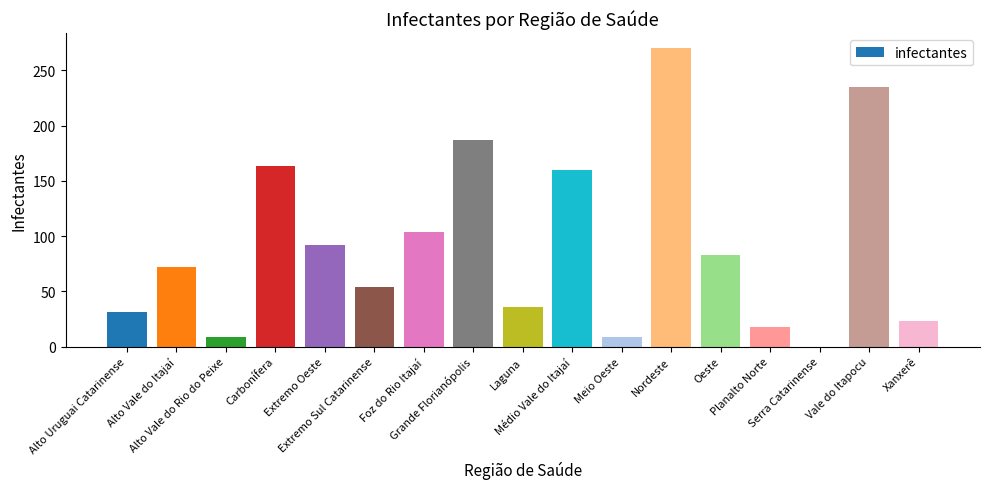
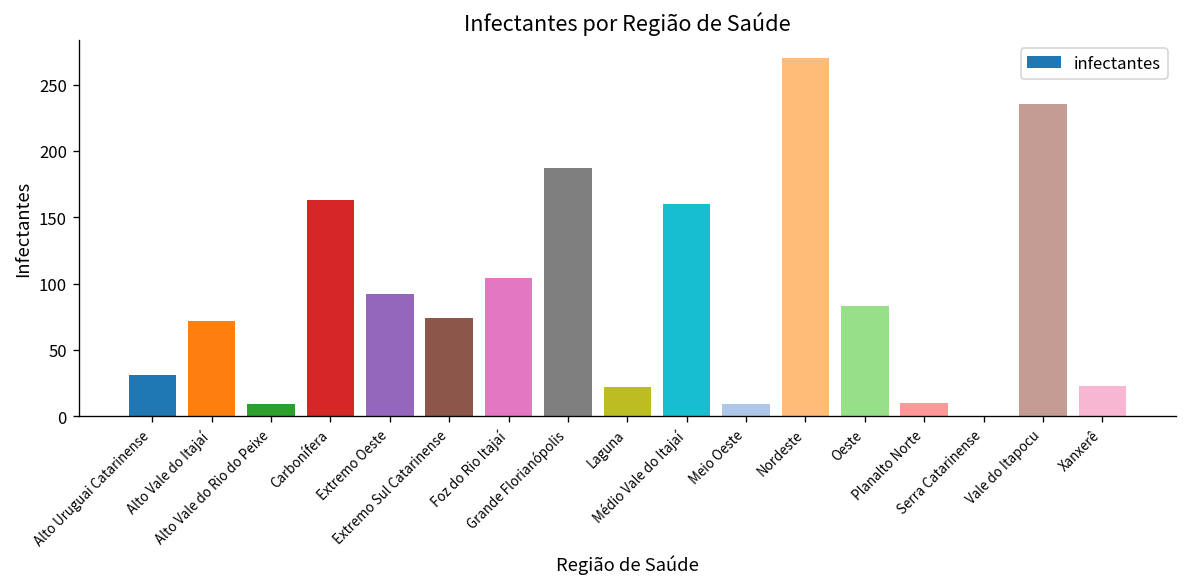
Extremo Sul Catarinense: 54 -> 74
Laguna: 36 -> 22
Planalto Norte: 18 -> 10
